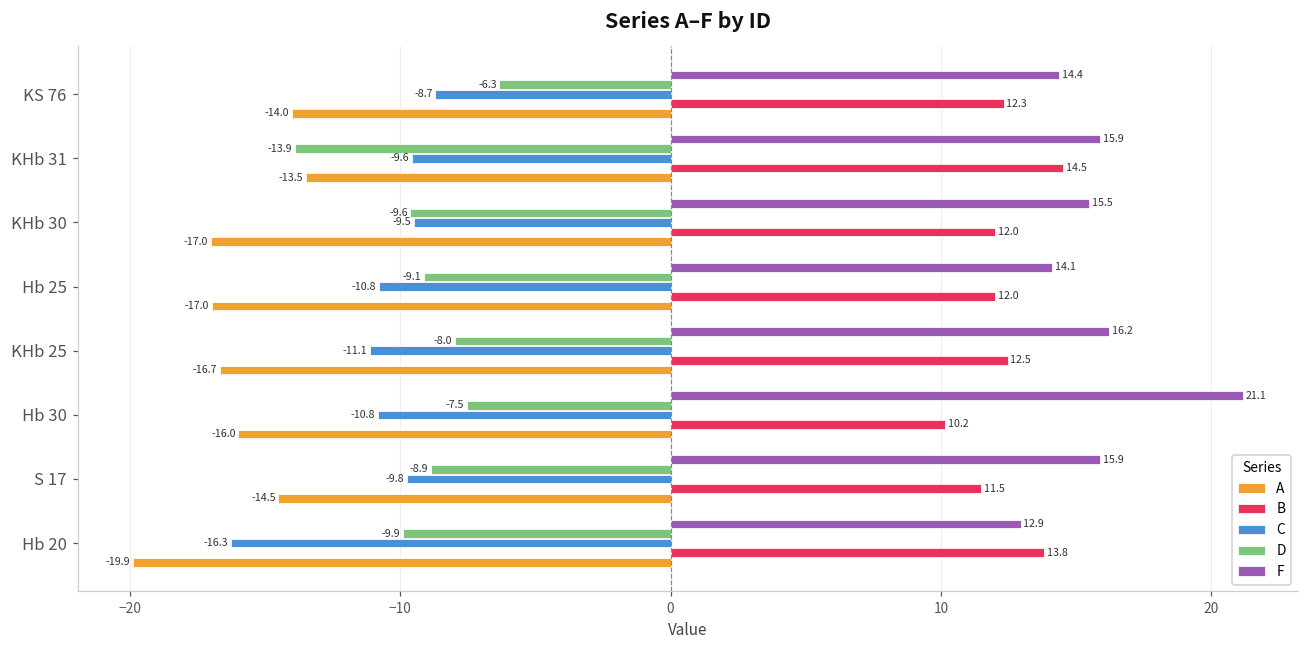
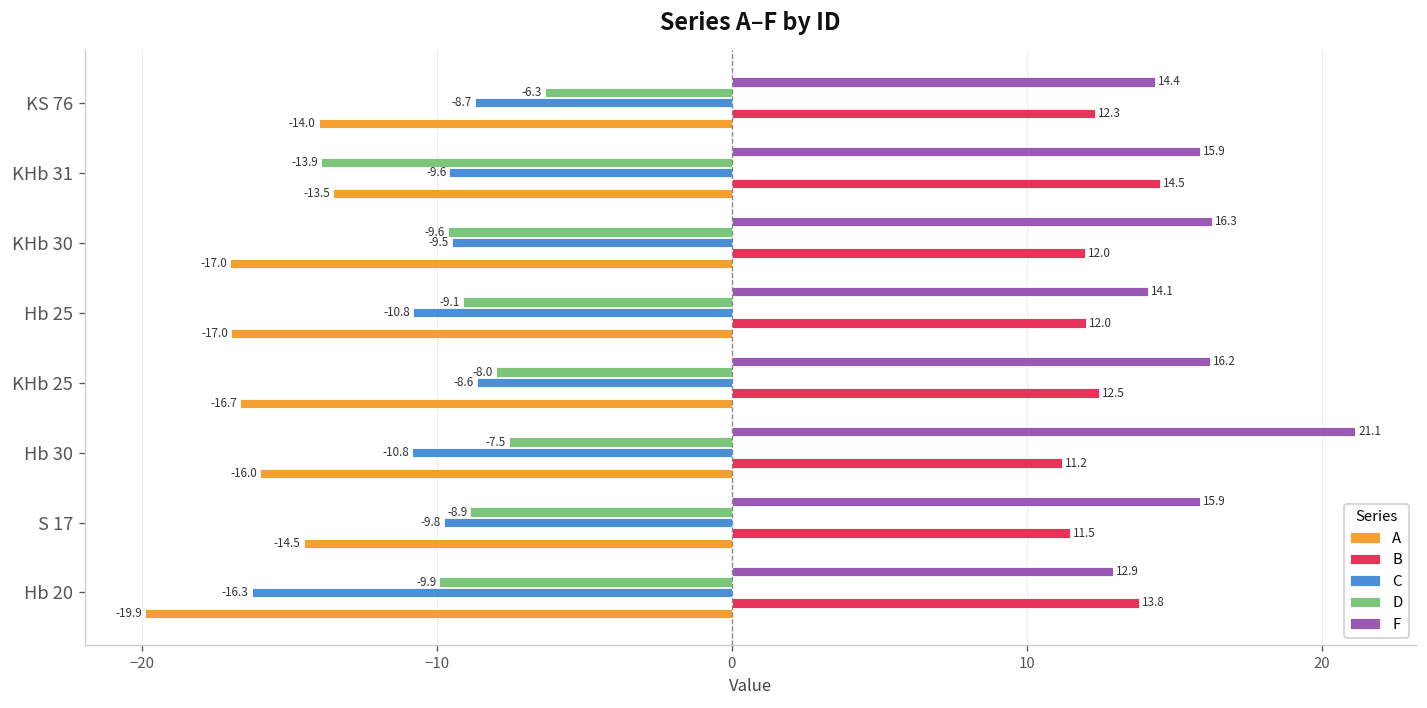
F, KHb 30: 15.5 -> 16.3
C, KHb 25: -11.1 -> -8.6
B, Hb 30: 10.2 -> 11.2
